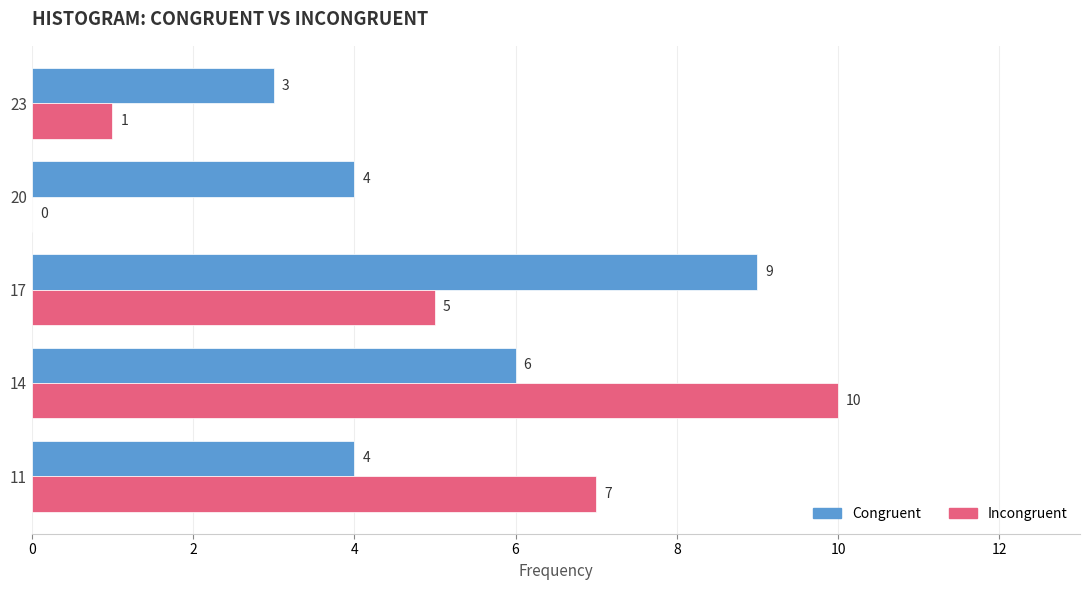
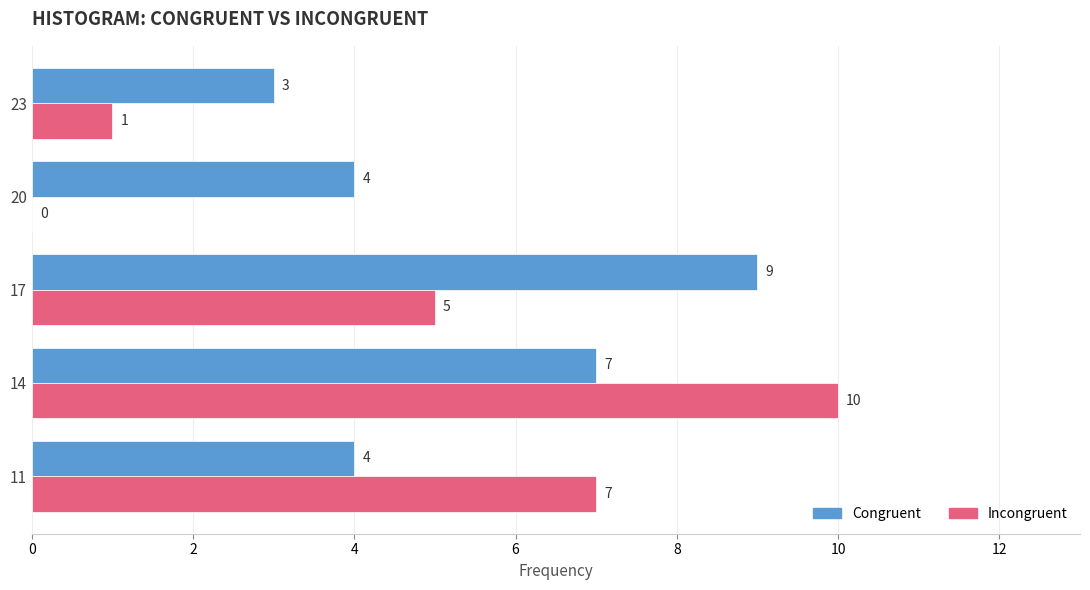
Congruent, 14: 6 -> 7
